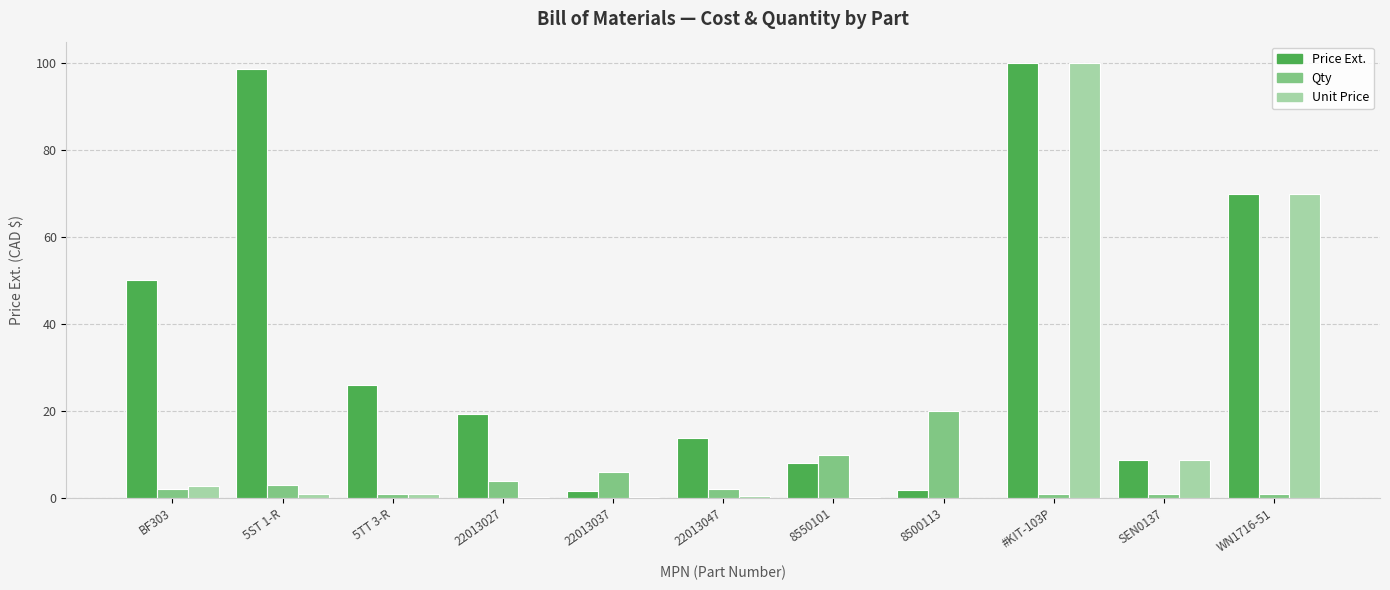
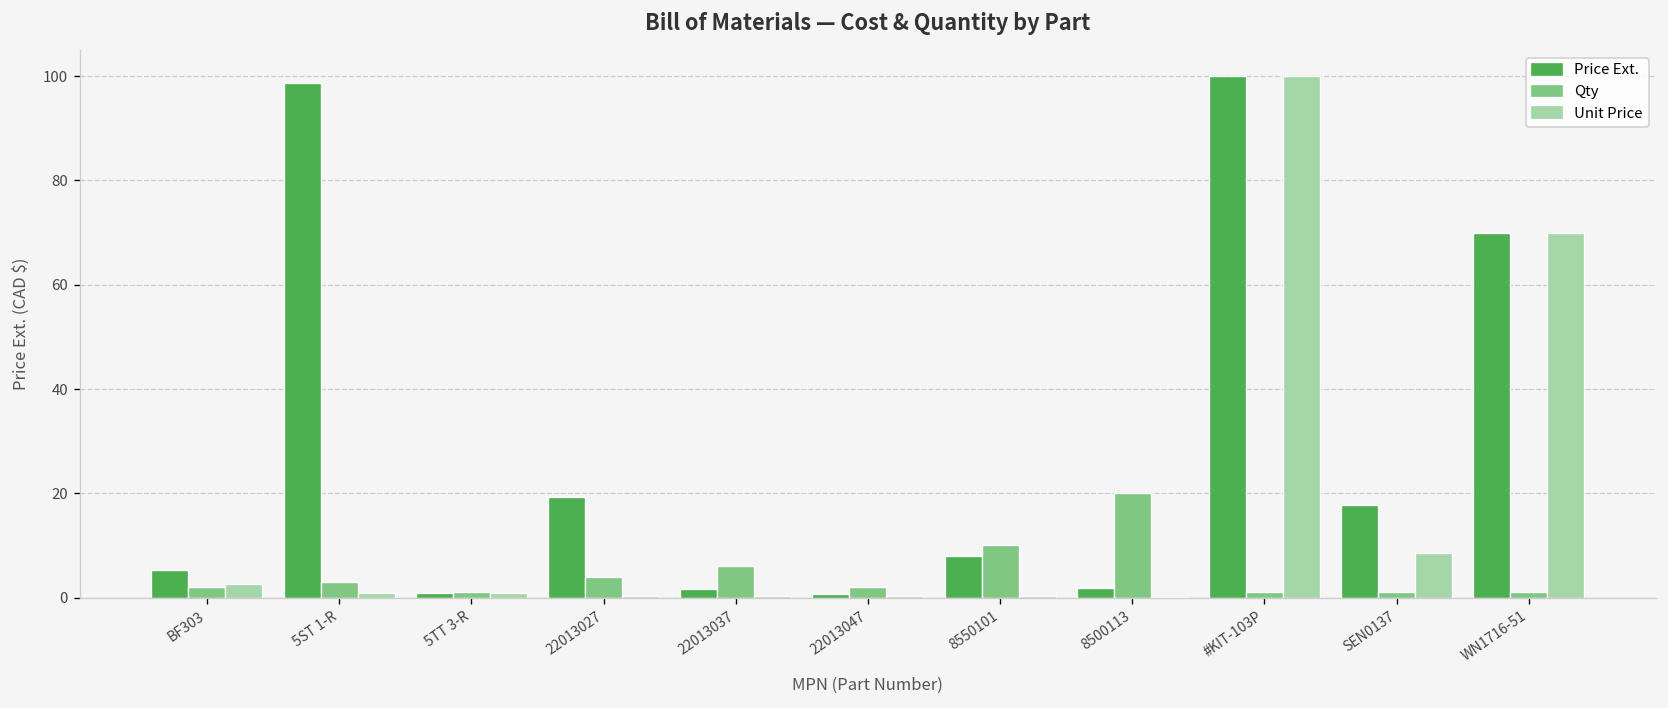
Price Ext., BF303: 50 -> 5
Price Ext., 5TT 3-R: 26 -> 1
Price Ext., 22013047: 14 -> 1
Price Ext., SEN0137: 9 -> 18
